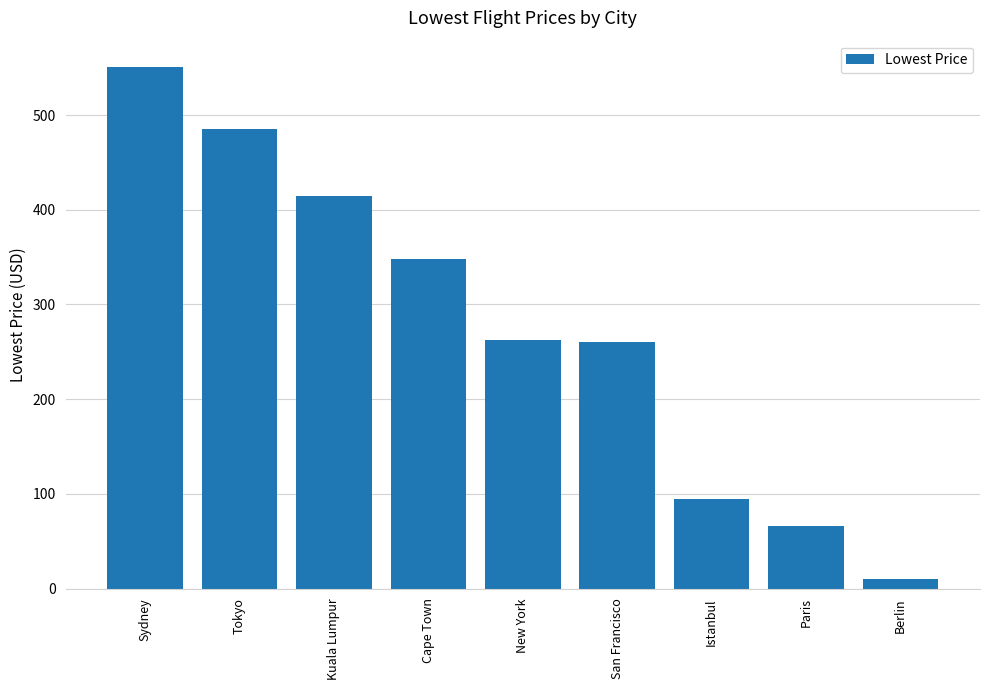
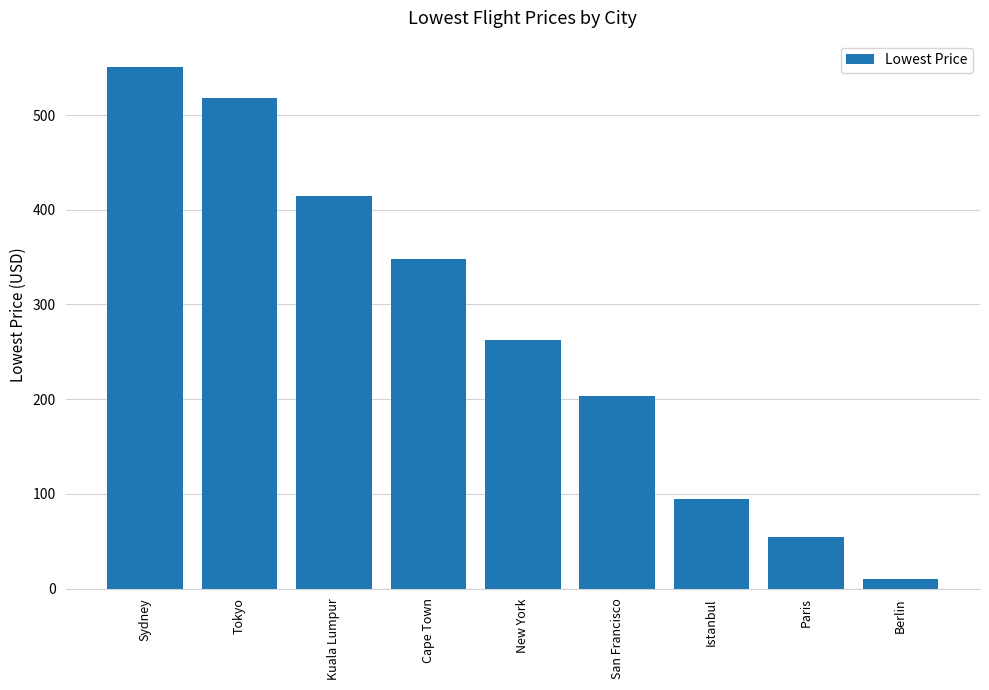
Tokyo: 490 -> 520
San Francisco: 260 -> 200
Paris: 70 -> 50
